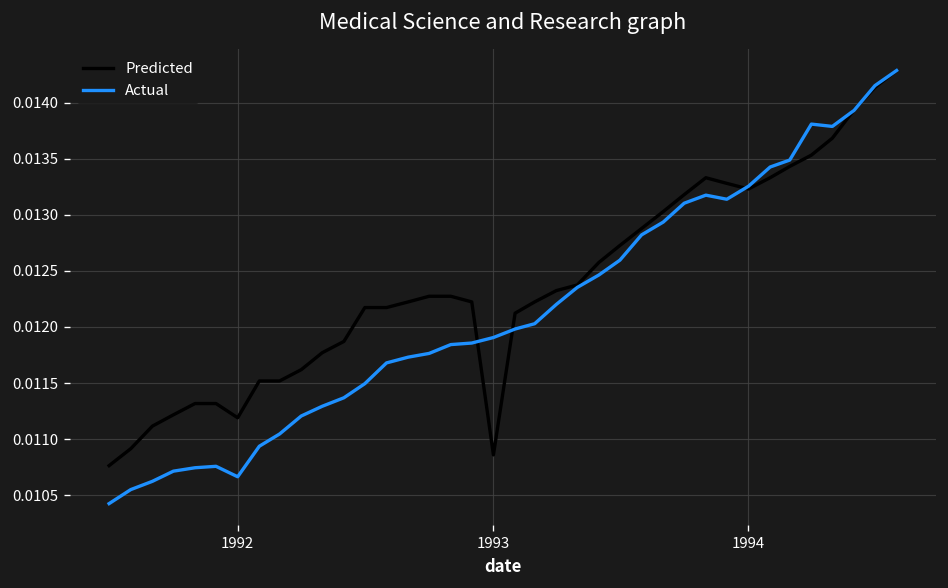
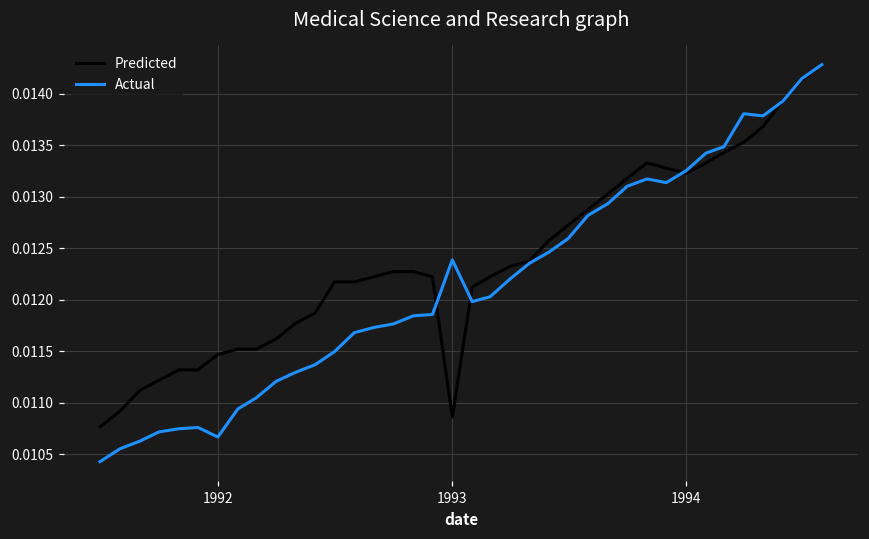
Predicted, 1992: 0.0112 -> 0.0115
Actual, 1993: 0.0119 -> 0.0124
